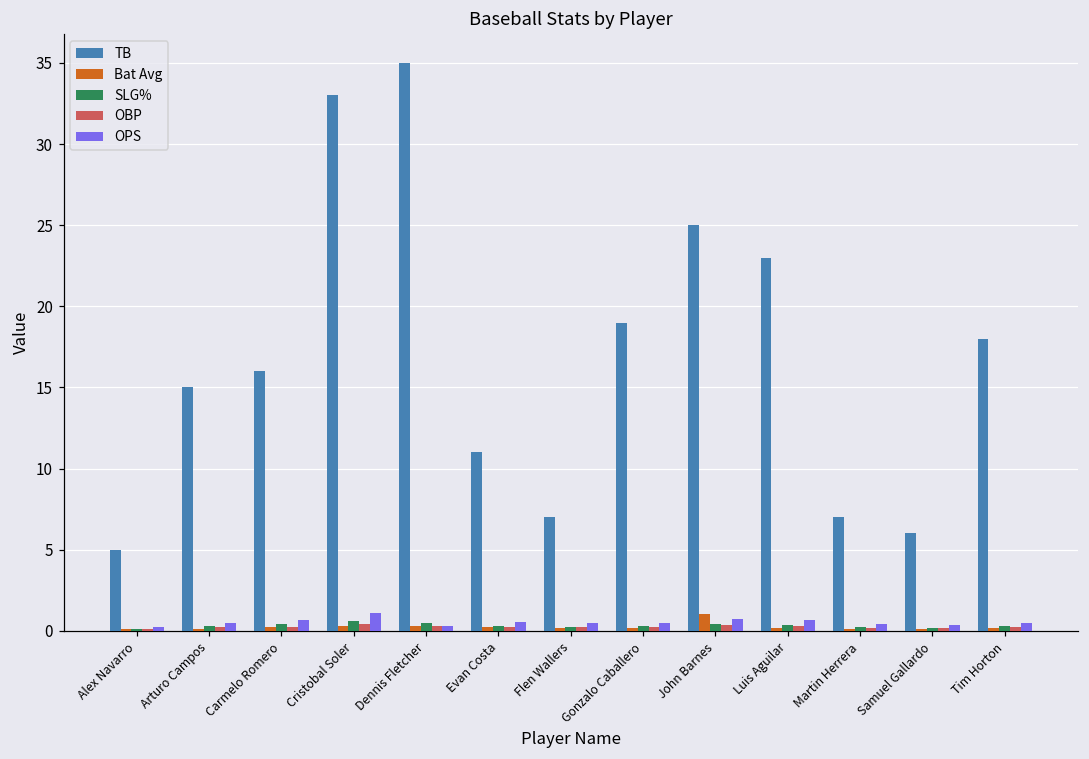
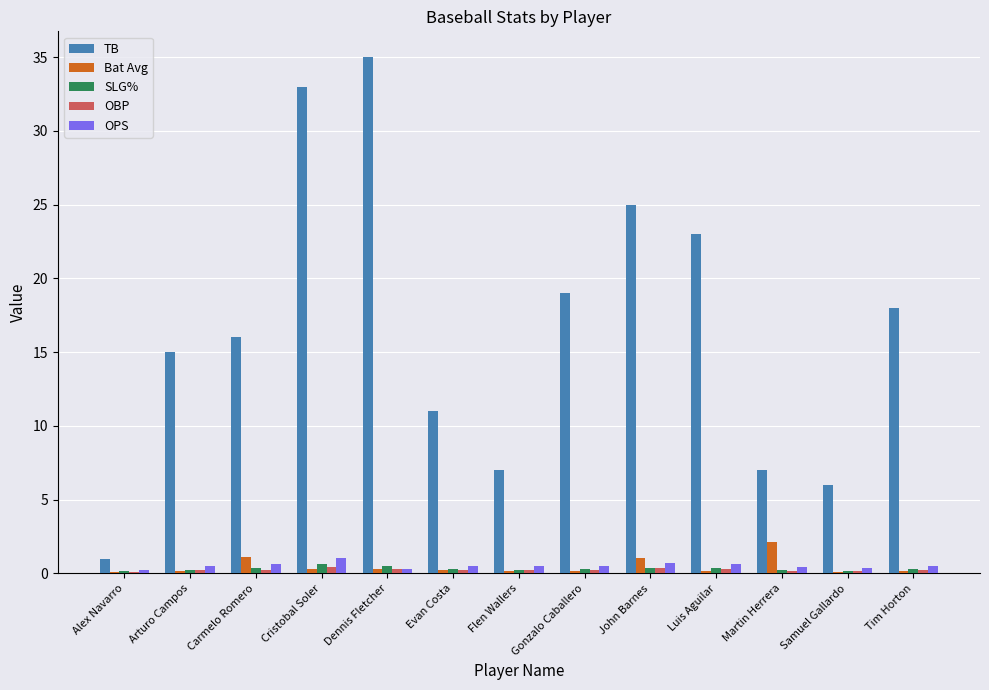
TB, Alex Navarro: 5 -> 1
Bat Avg, Carmelo Romero: 0.2 -> 1.1
Bat Avg, Martin Herrera: 0.1 -> 2.2
